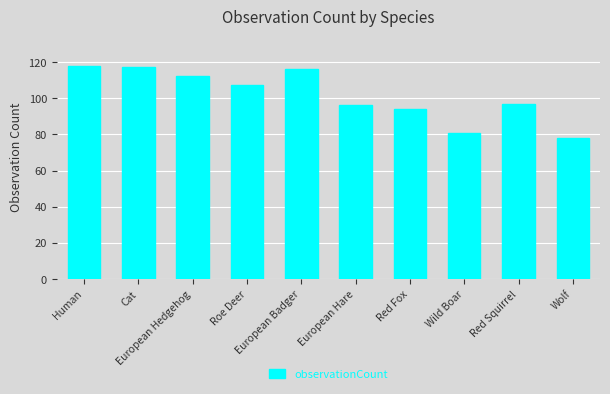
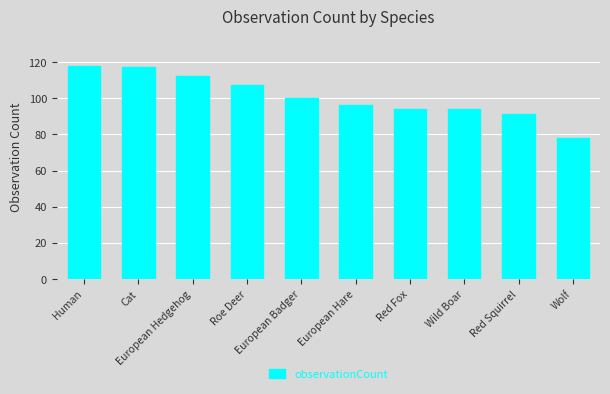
European Badger: 116 -> 100
Wild Boar: 81 -> 94
Red Squirrel: 97 -> 91
